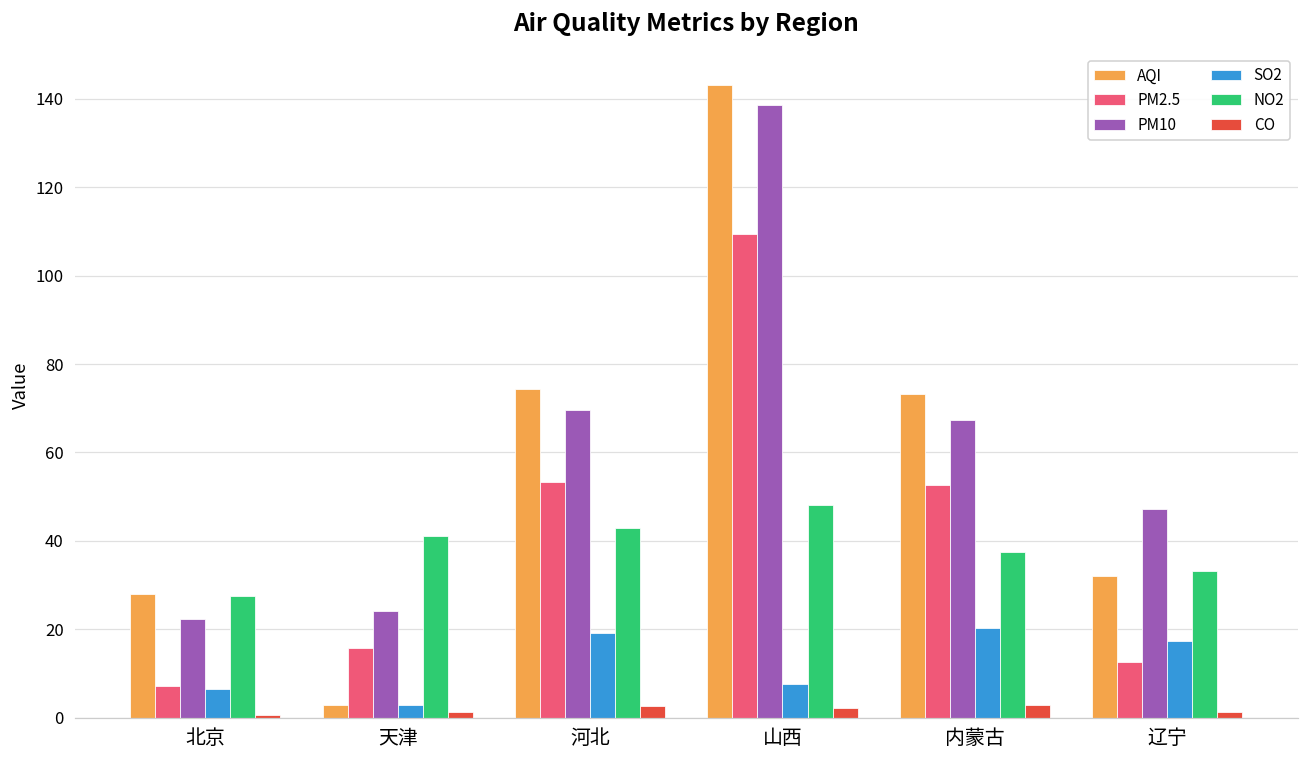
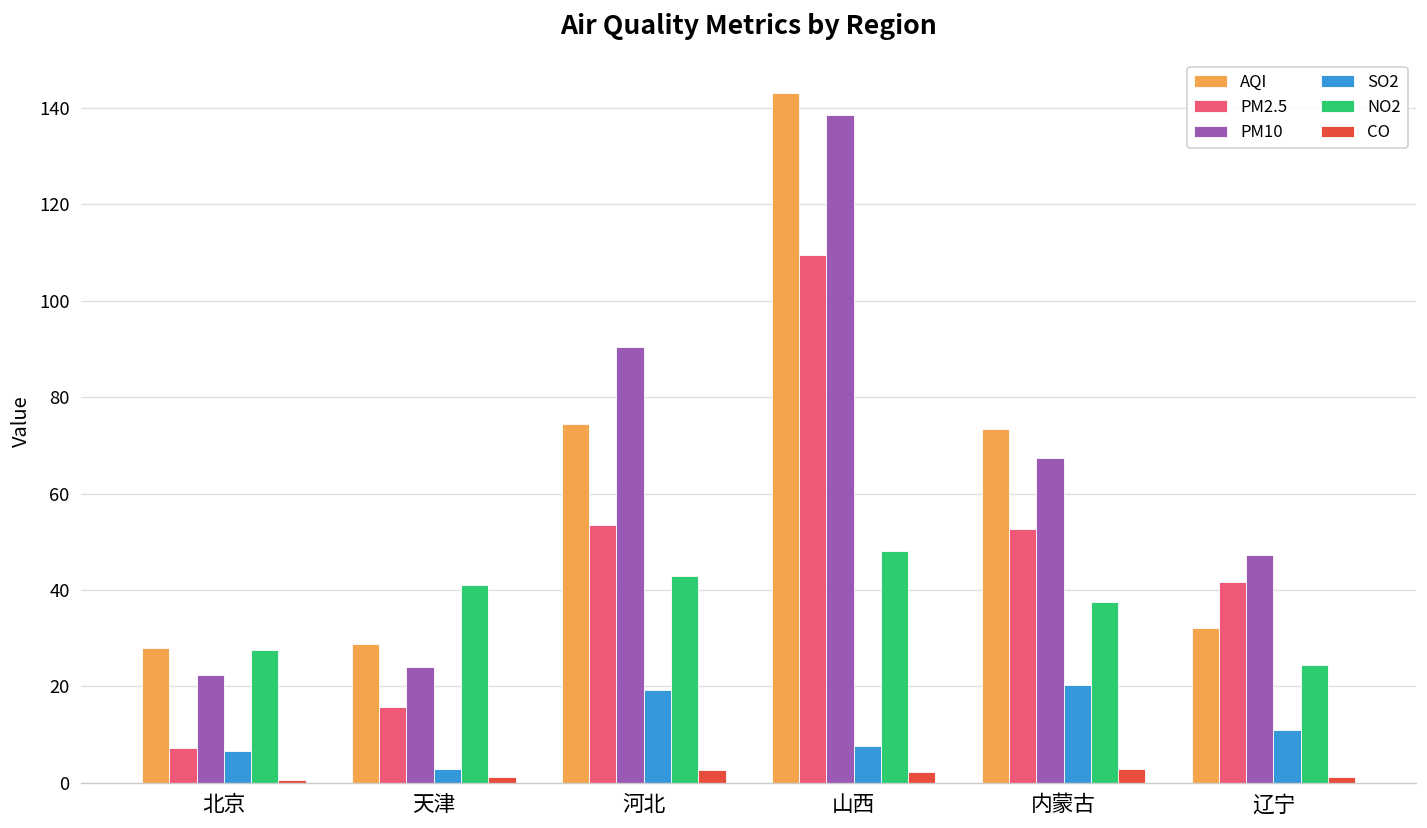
AQI, 天津: 3 -> 29
PM10, 河北: 70 -> 90
PM2.5, 辽宁: 13 -> 42
SO2, 辽宁: 17 -> 11
NO2, 辽宁: 33 -> 24
